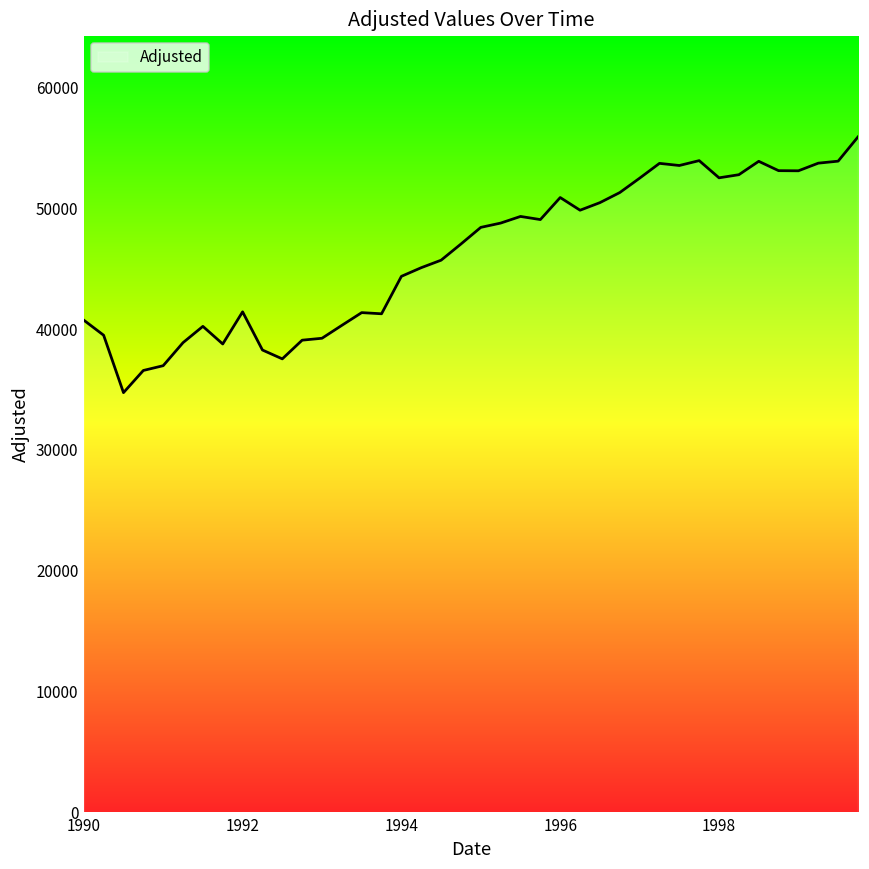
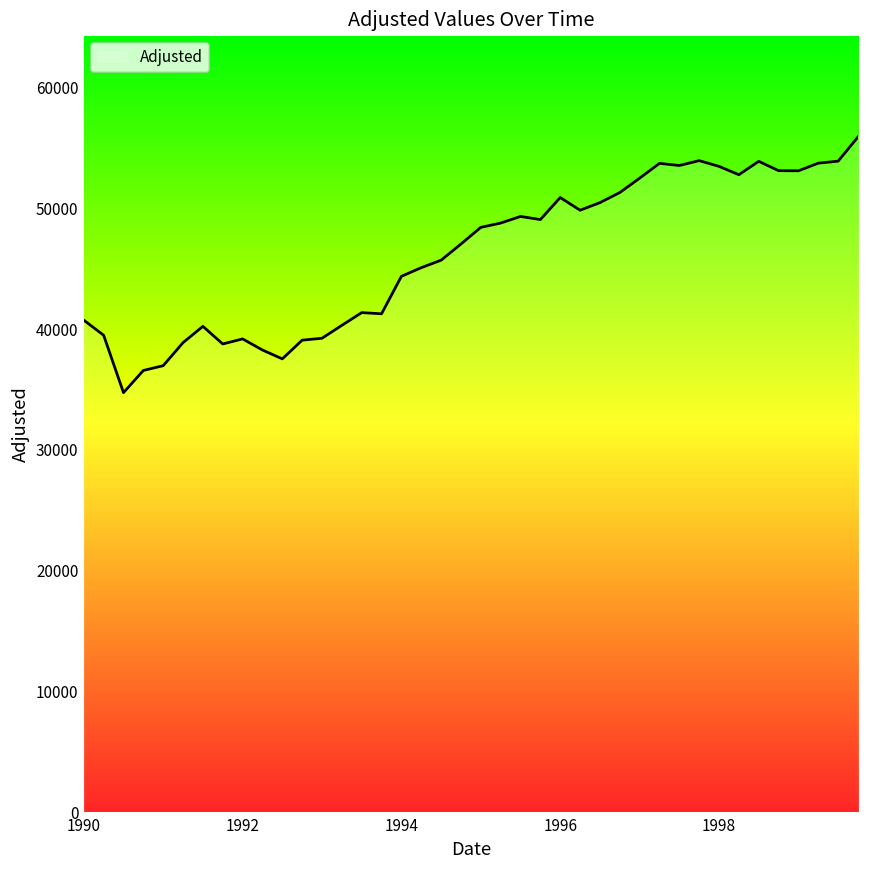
1992: 41400 -> 39200
1998: 52500 -> 53500
